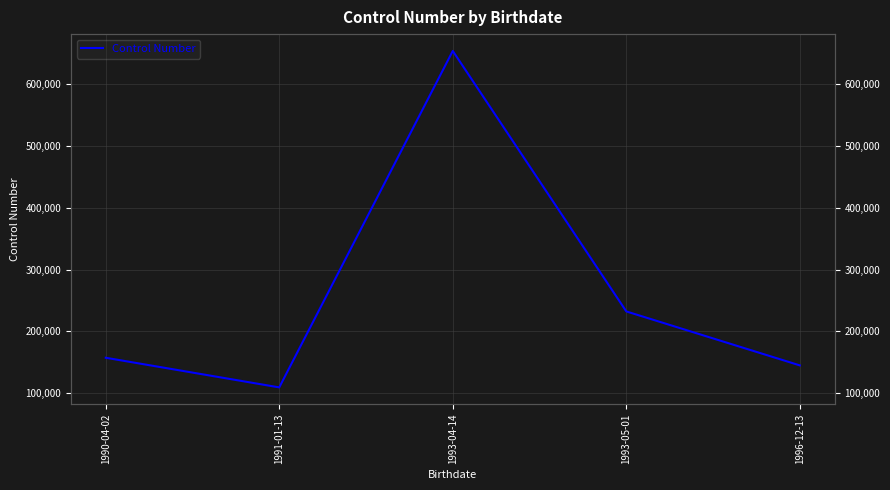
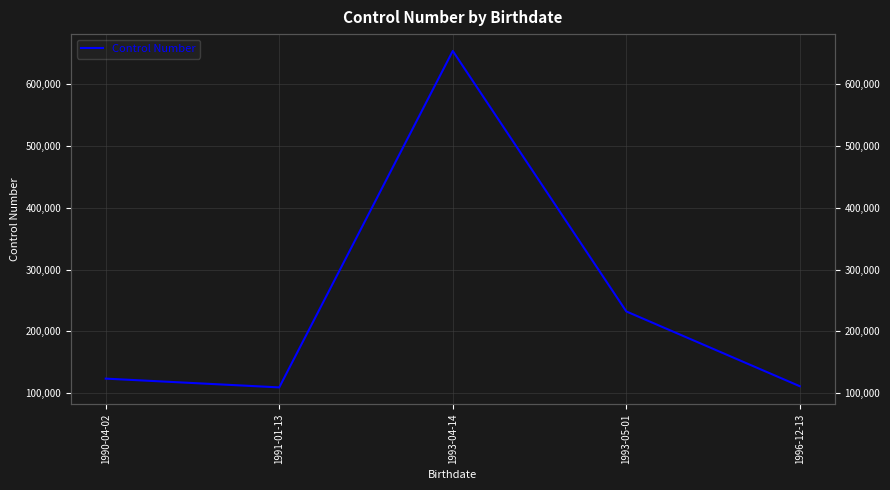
1990-04-02: 160,000 -> 120,000
1996-12-13: 140,000 -> 110,000
